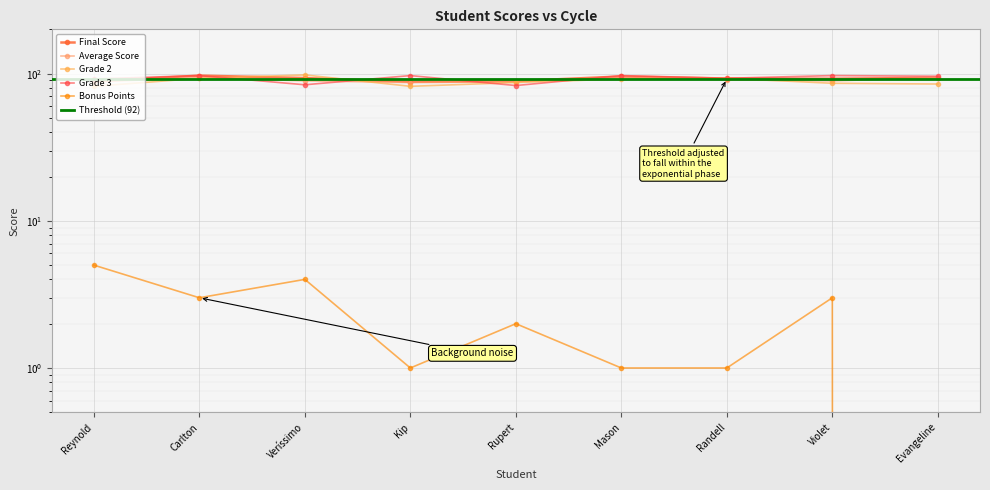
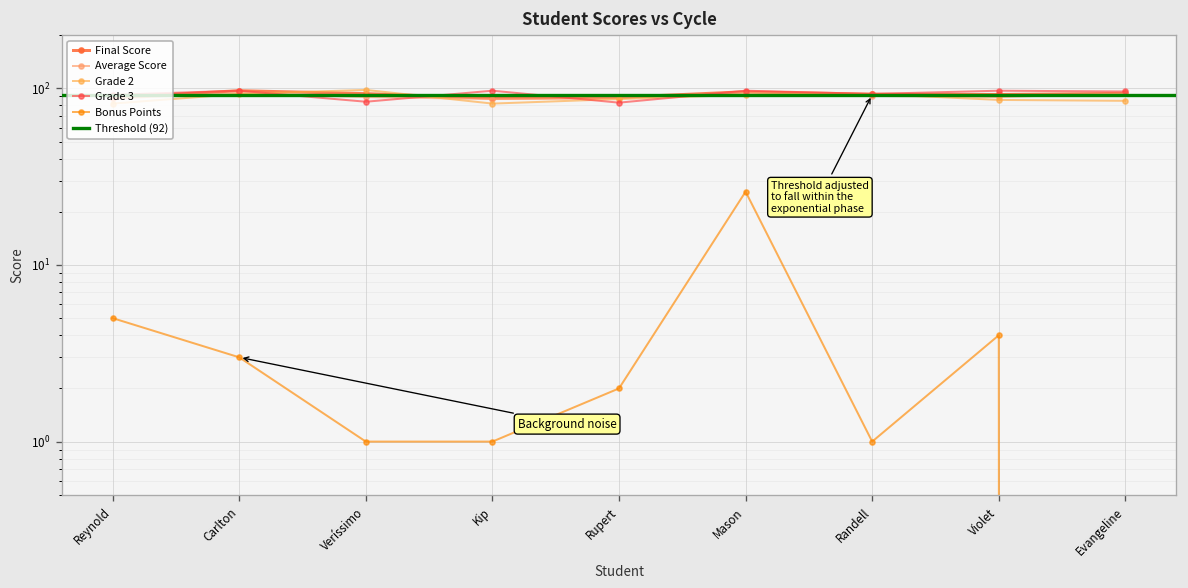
Bonus Points, Veríssimo: 4 -> 1
Bonus Points, Mason: 1 -> 26
Bonus Points, Violet: 3 -> 4
